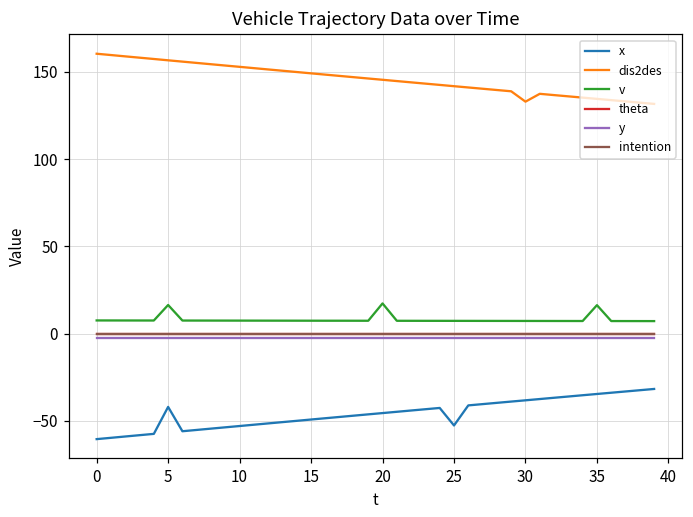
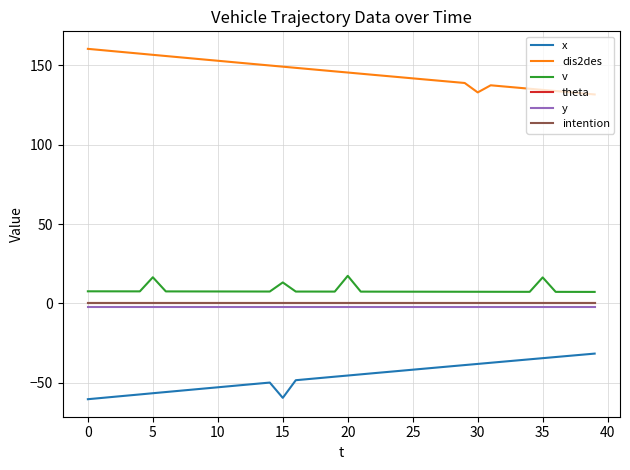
x, 5: -42 -> -57
x, 15: -49 -> -60
v, 15: 7 -> 13
x, 25: -53 -> -42
